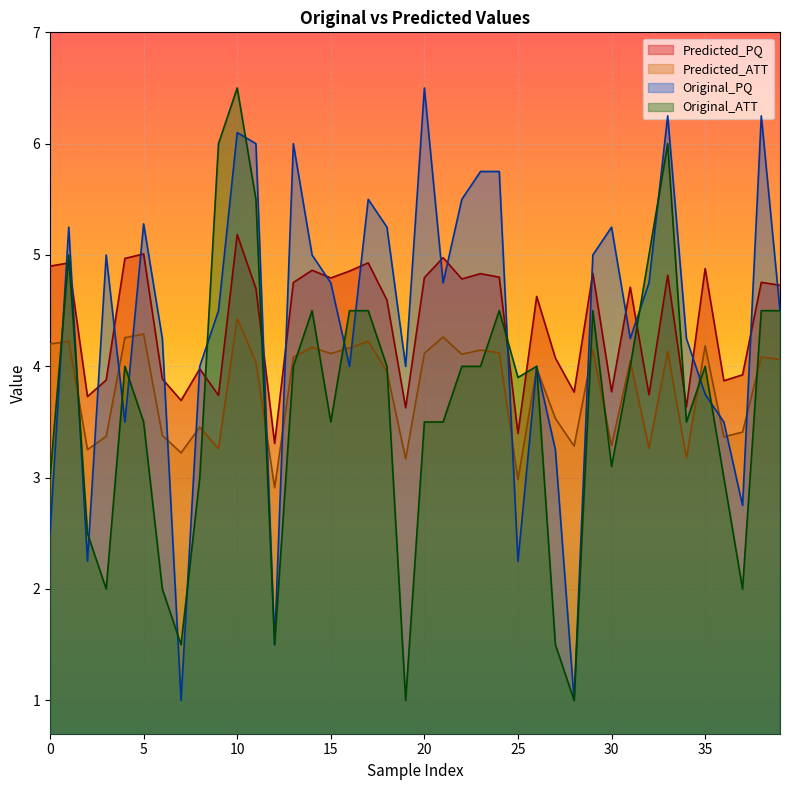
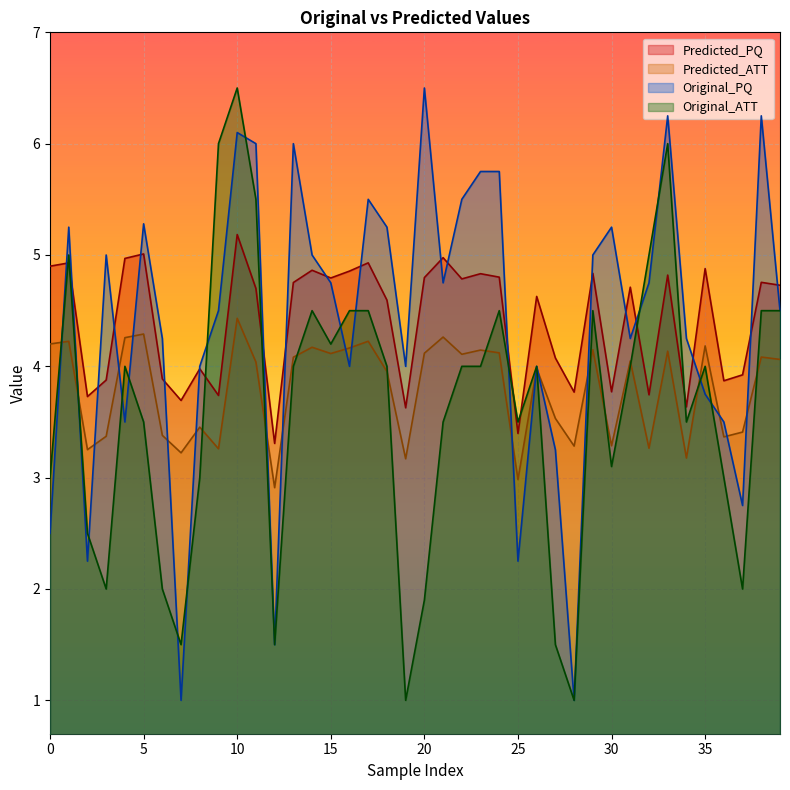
Original_ATT, 15: 3.5 -> 4.2
Original_ATT, 20: 3.5 -> 1.9
Original_ATT, 25: 3.9 -> 3.5
